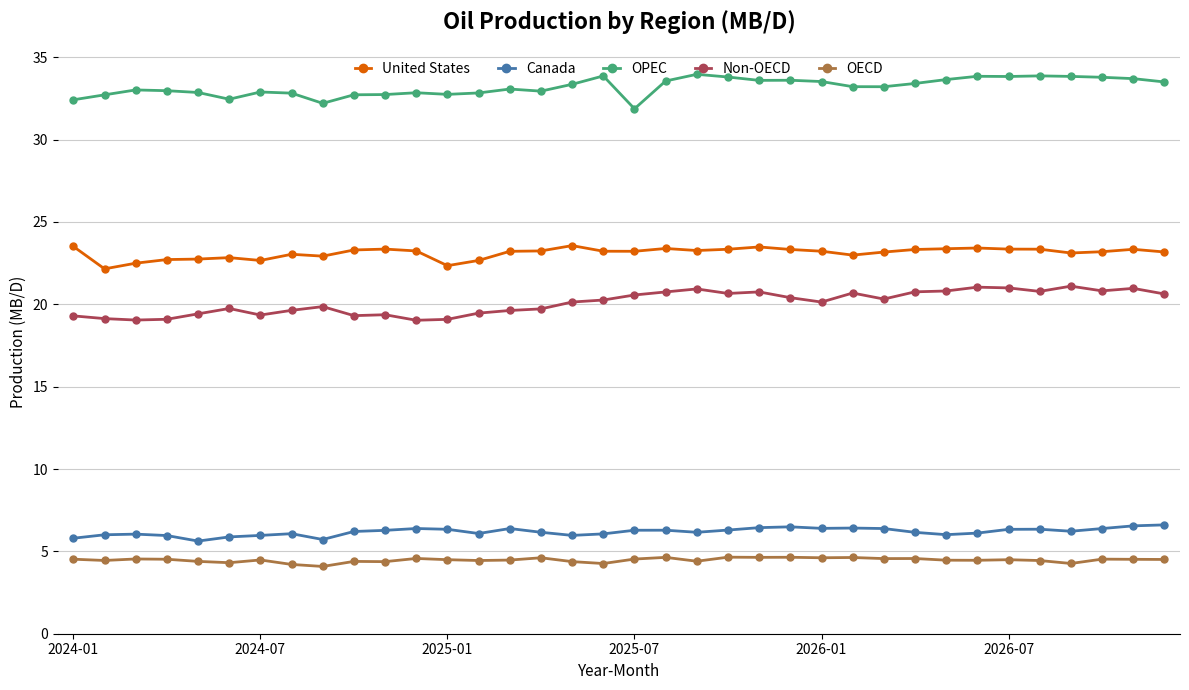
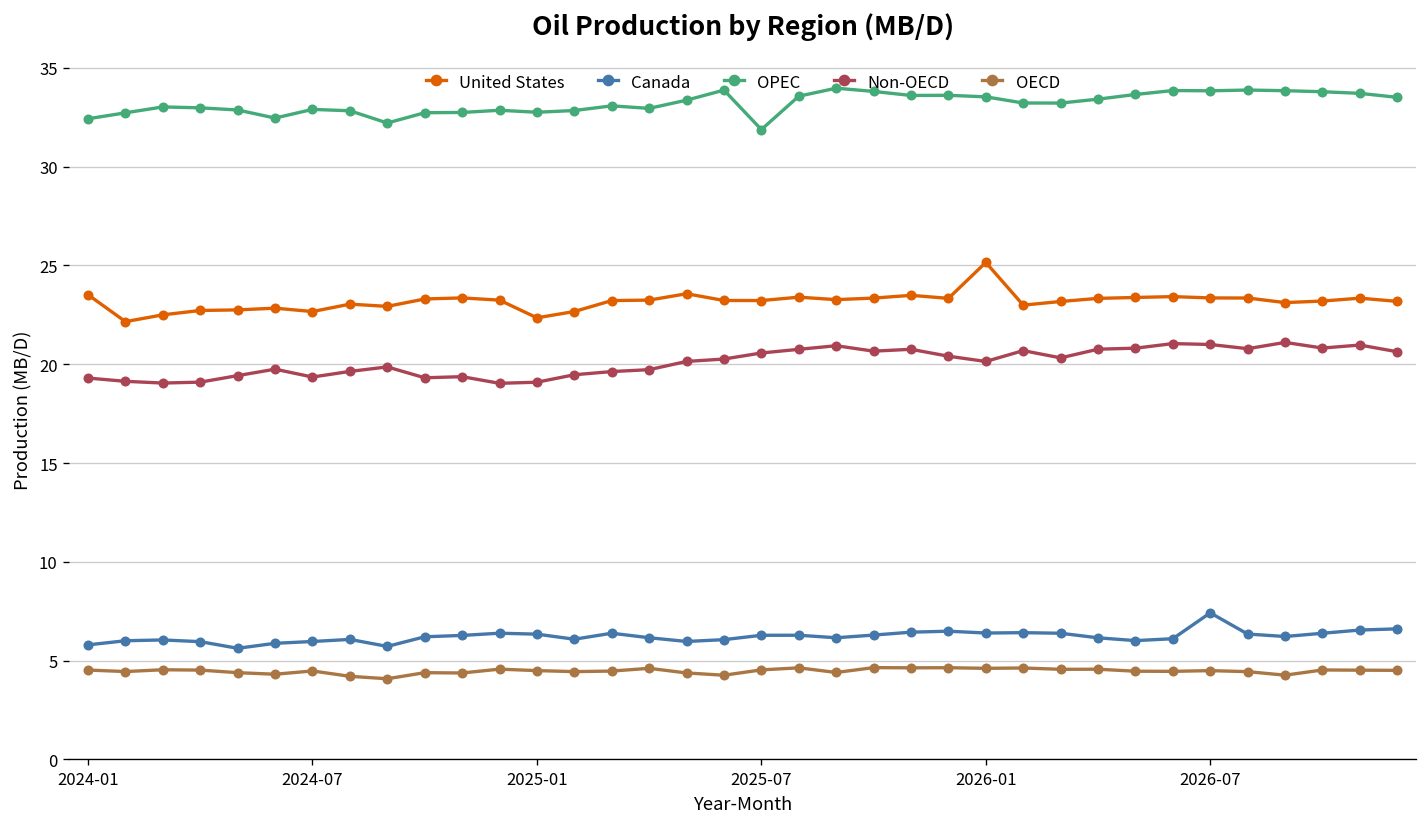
United States, 2026-01: 23.2 -> 25.1
Canada, 2026-07: 6.3 -> 7.4
